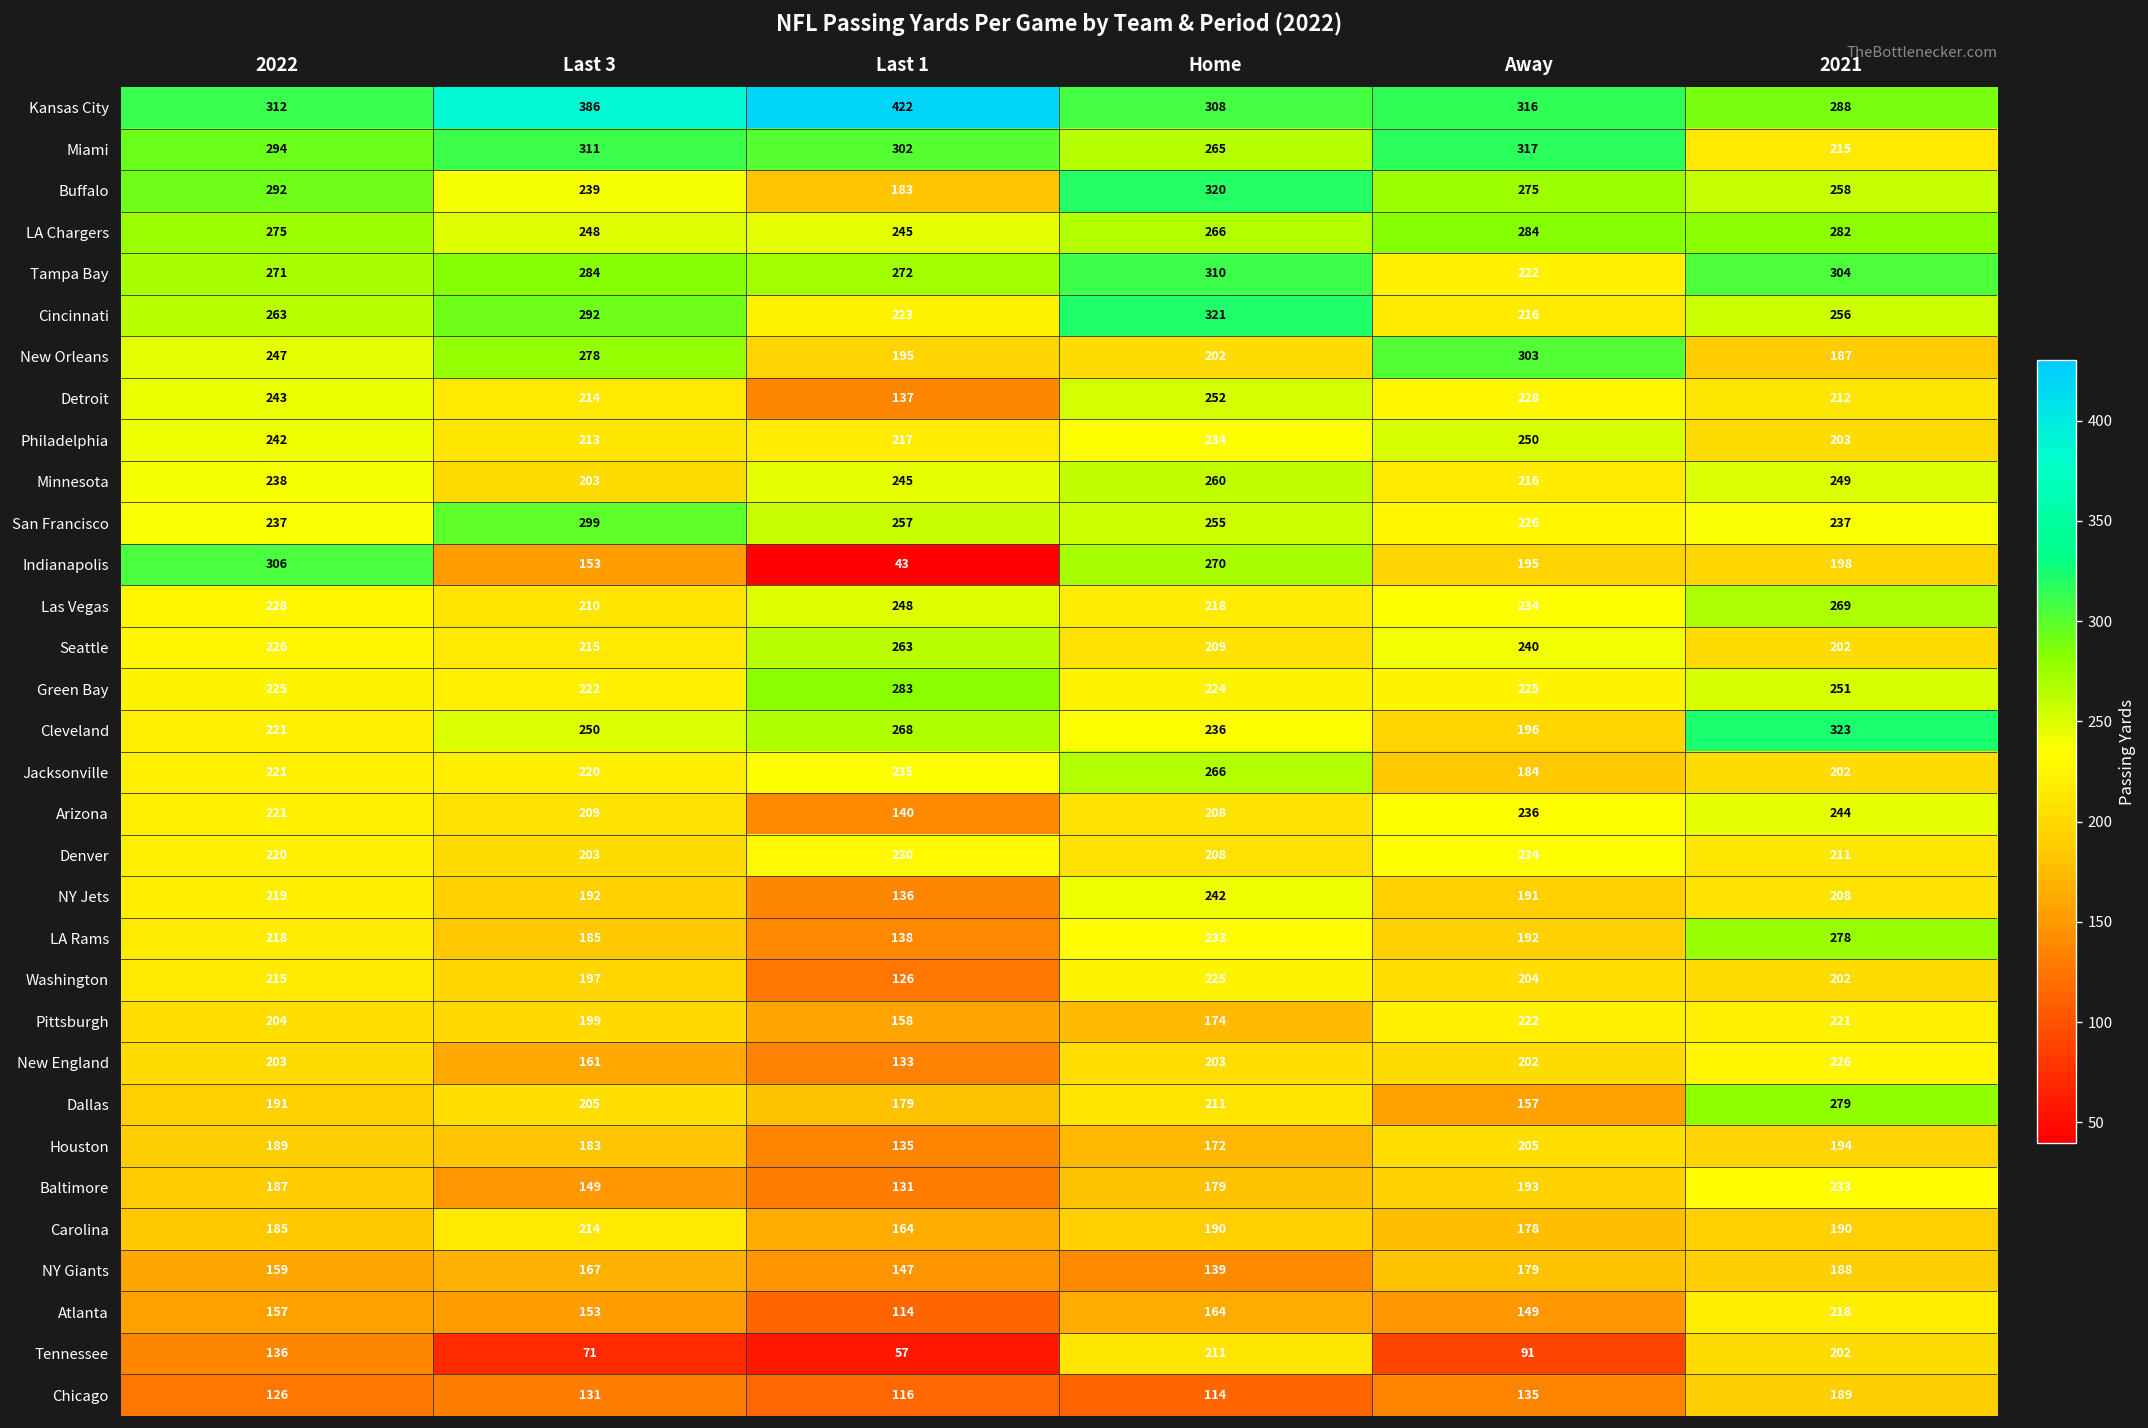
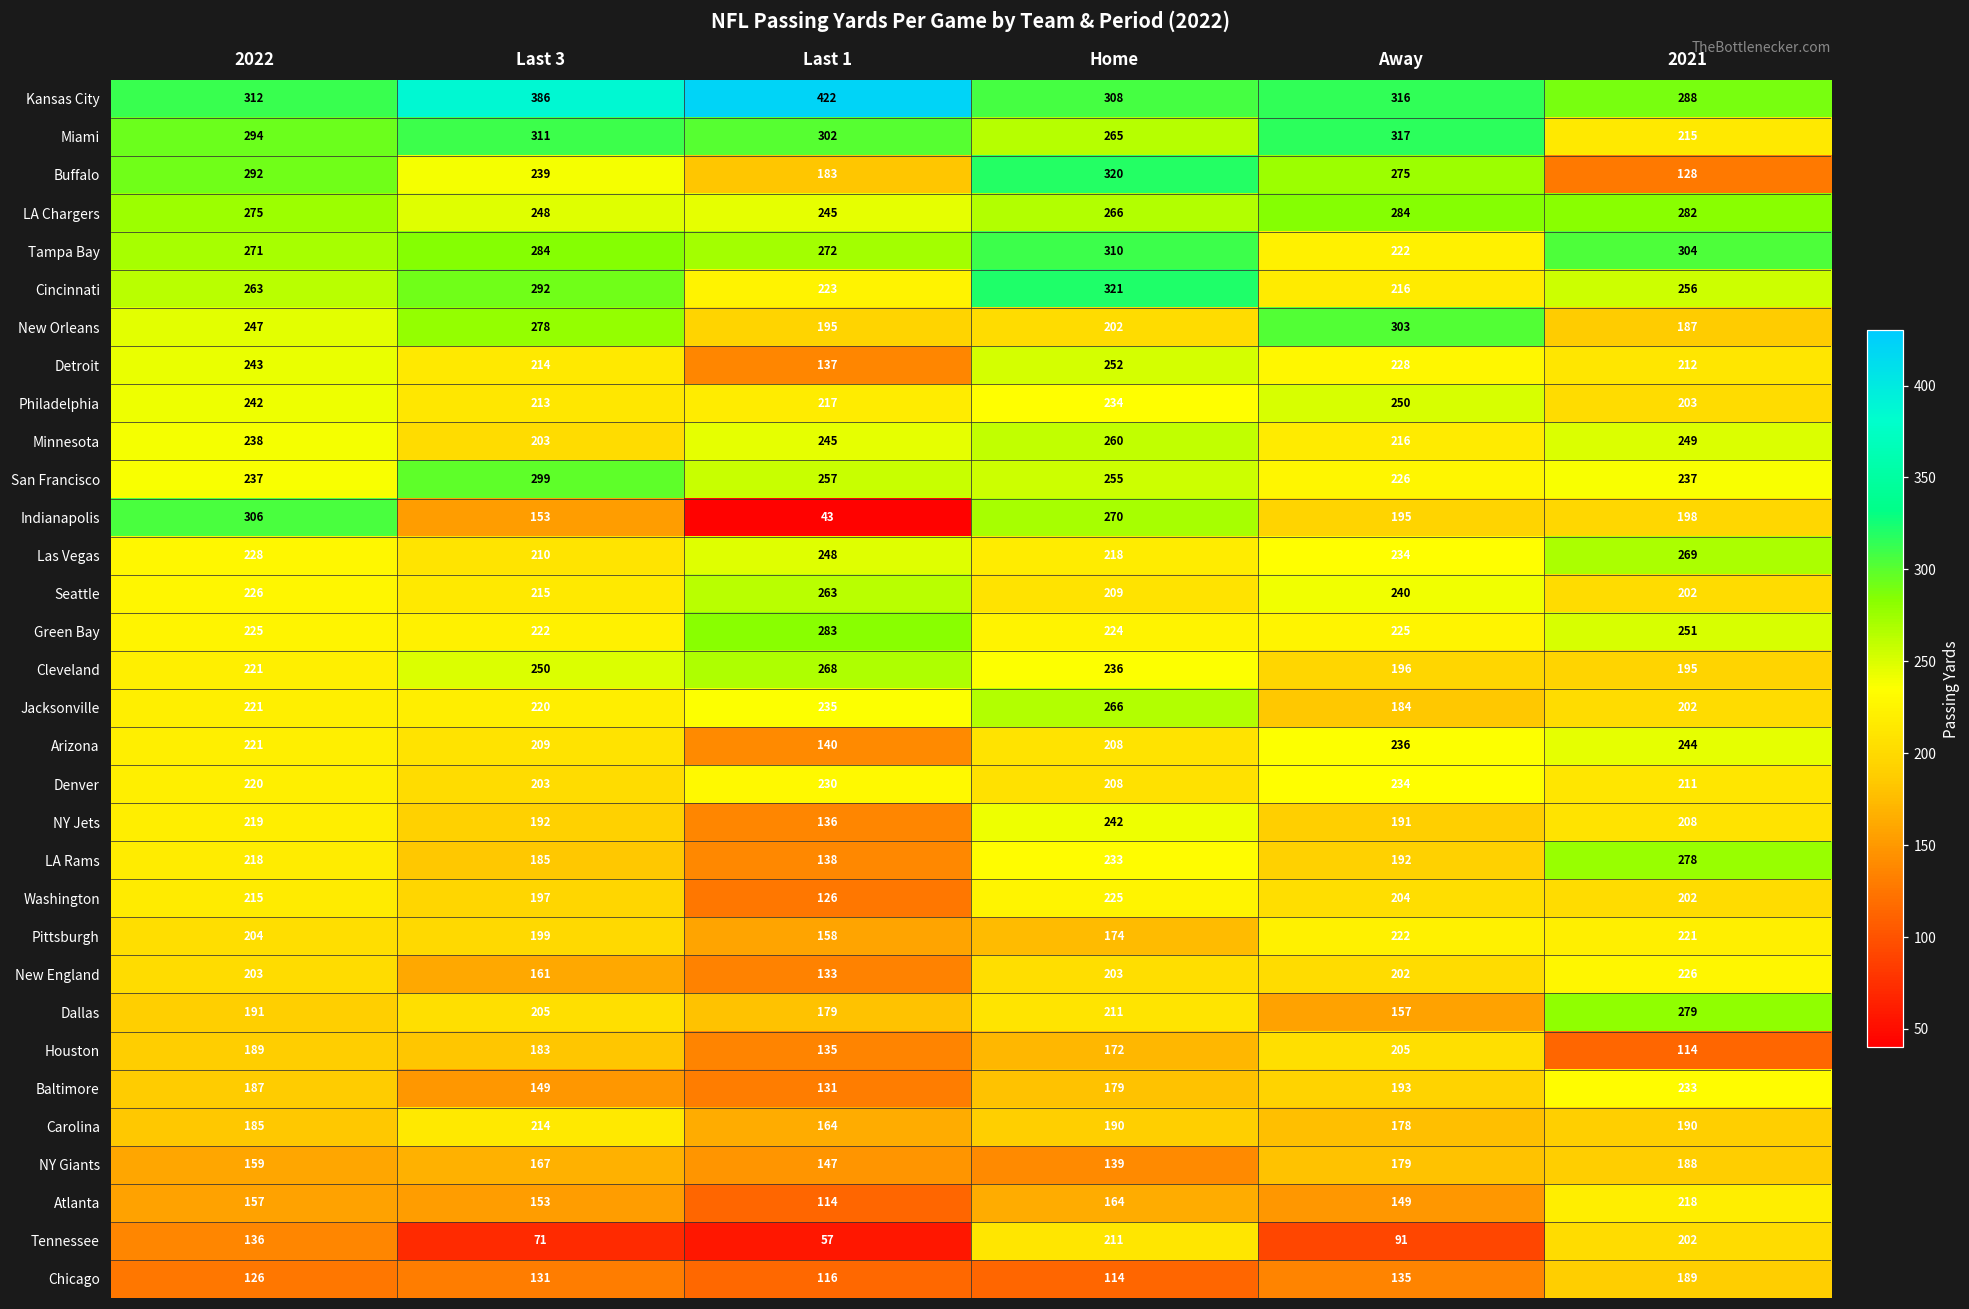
Buffalo, 2021: 258 -> 128
Cleveland, 2021: 323 -> 195
Houston, 2021: 194 -> 114
